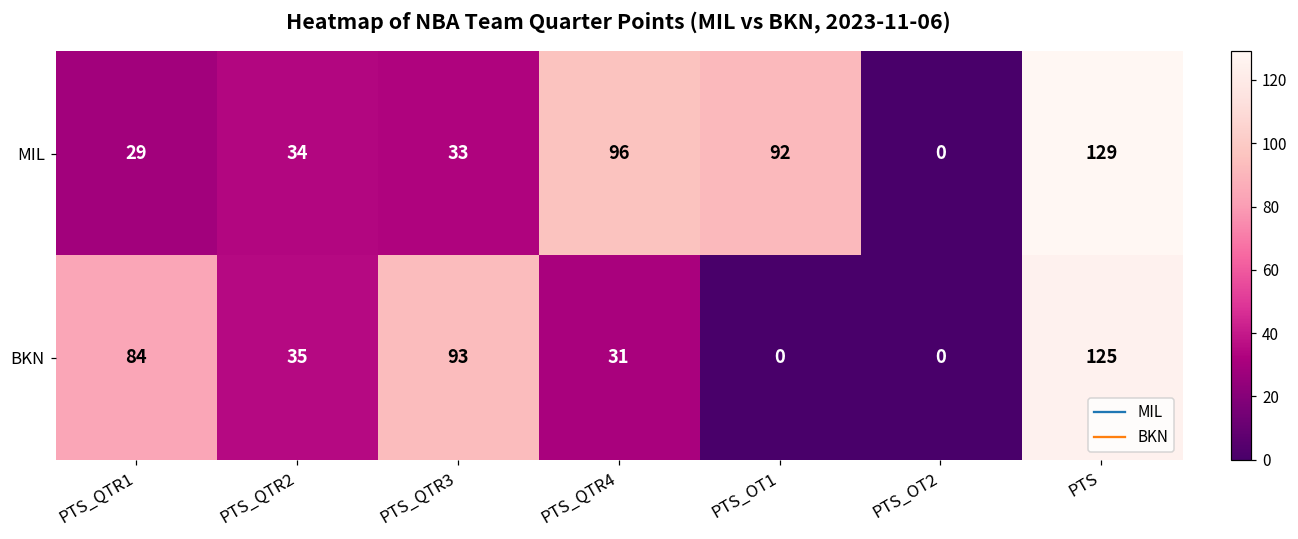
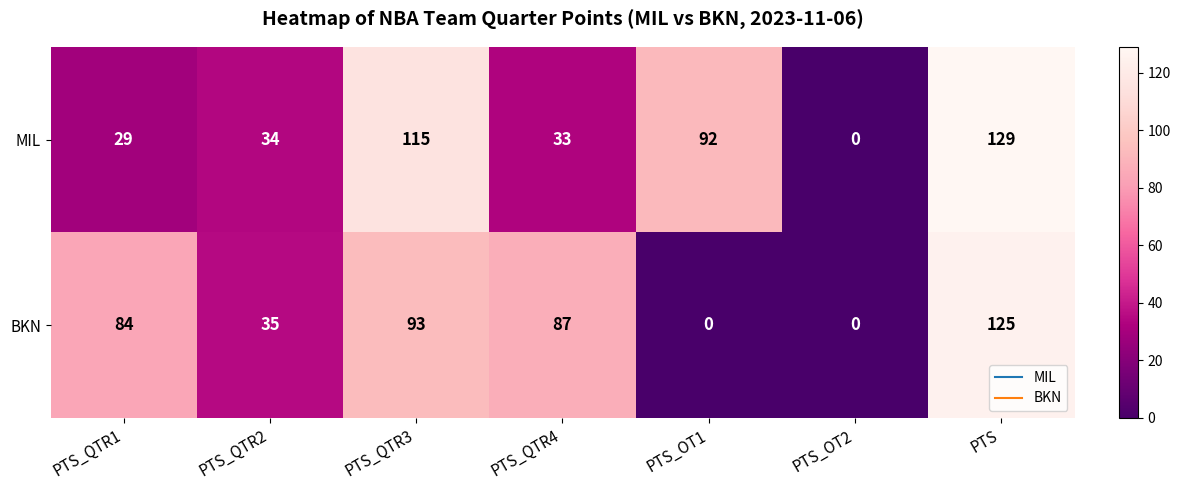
MIL, PTS_QTR3: 33 -> 115
MIL, PTS_QTR4: 96 -> 33
BKN, PTS_QTR4: 31 -> 87
